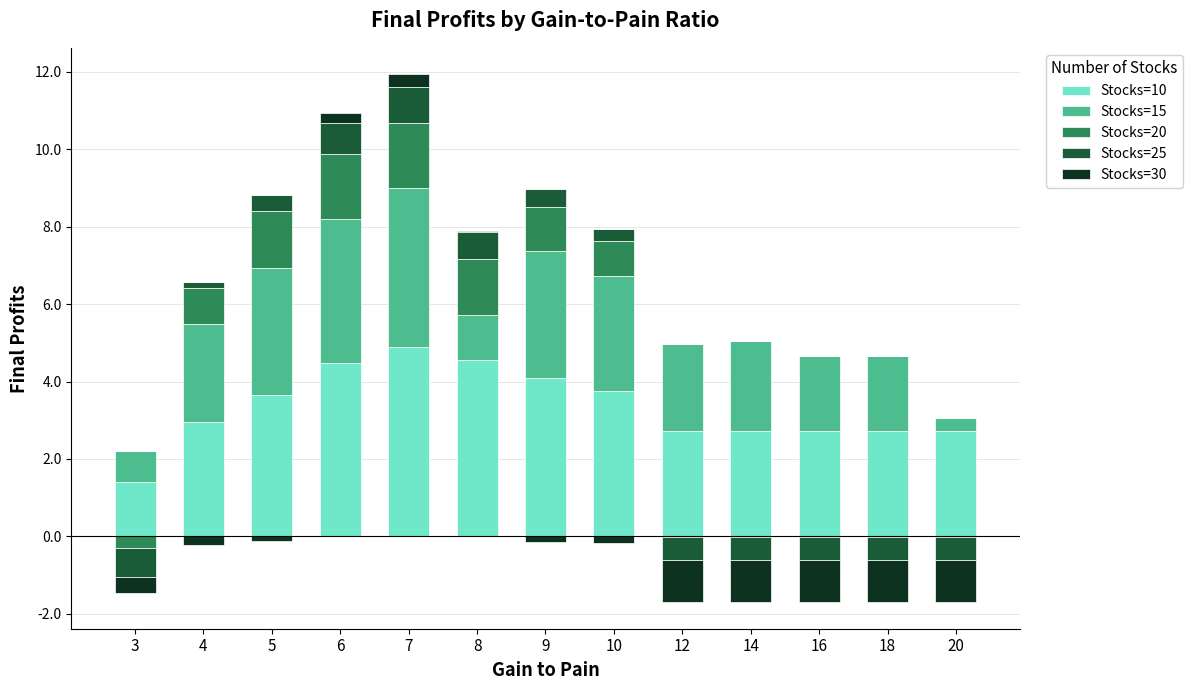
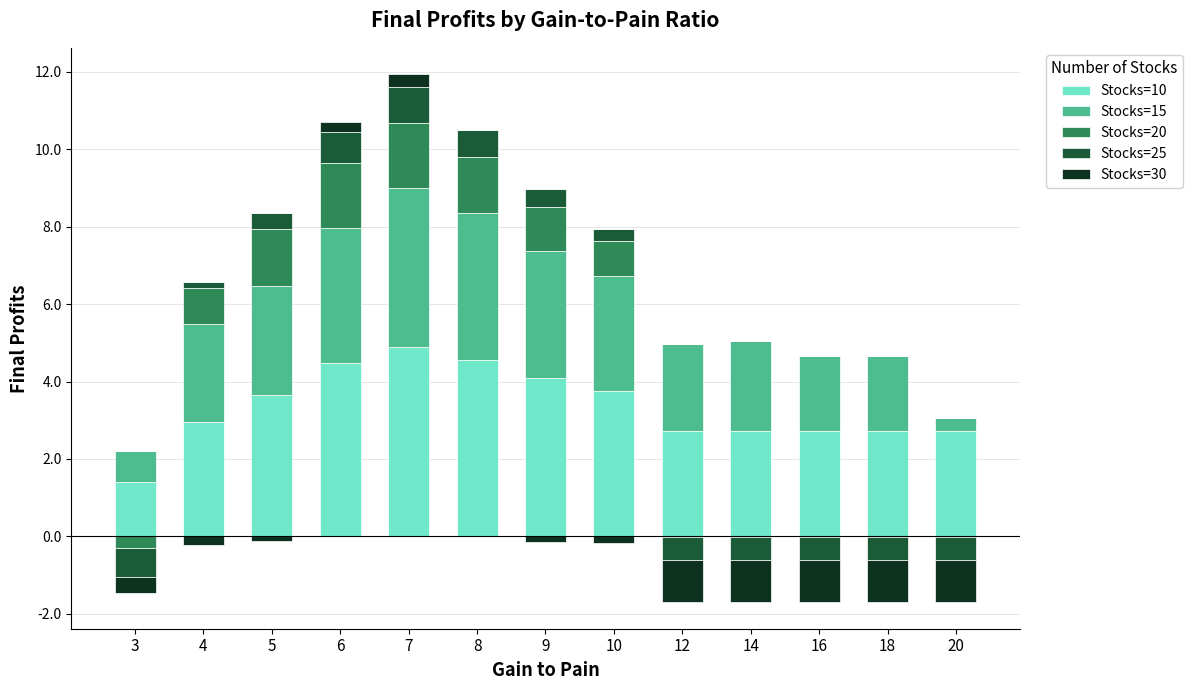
Stocks=15, 5: 3.3 -> 2.8
Stocks=15, 6: 3.7 -> 3.5
Stocks=15, 8: 1.2 -> 3.8
